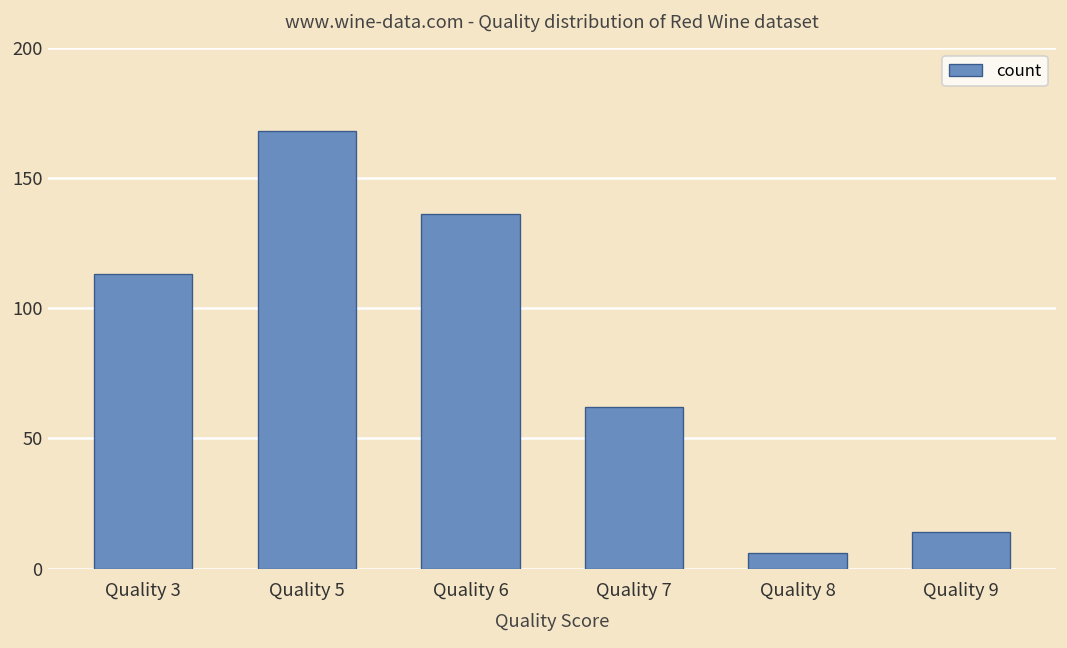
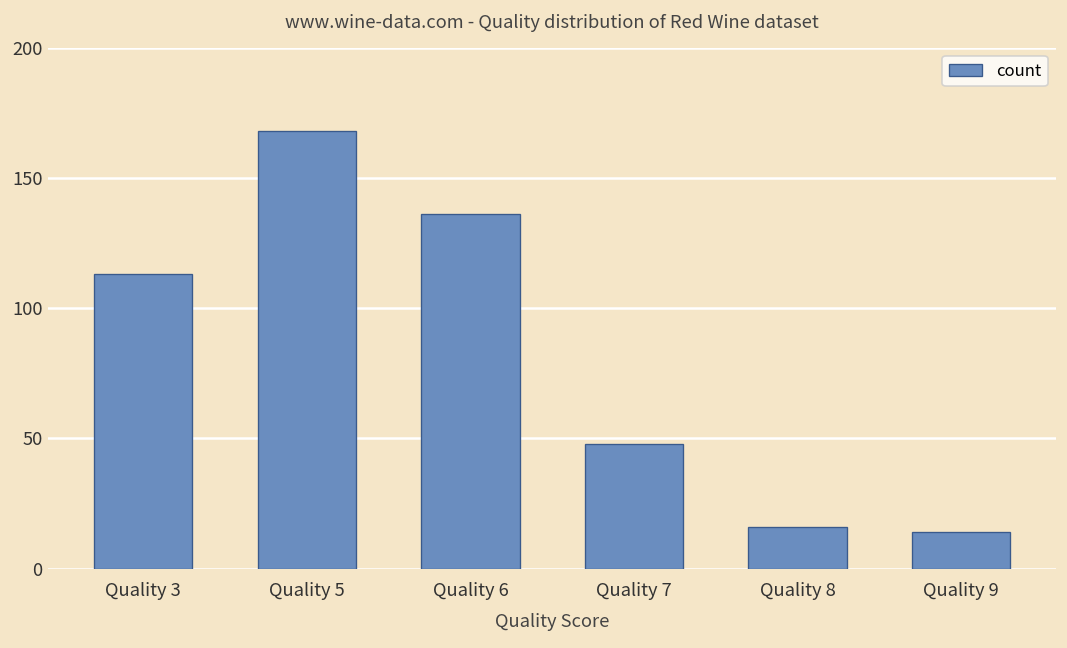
Quality 7: 62 -> 48
Quality 8: 6 -> 16
